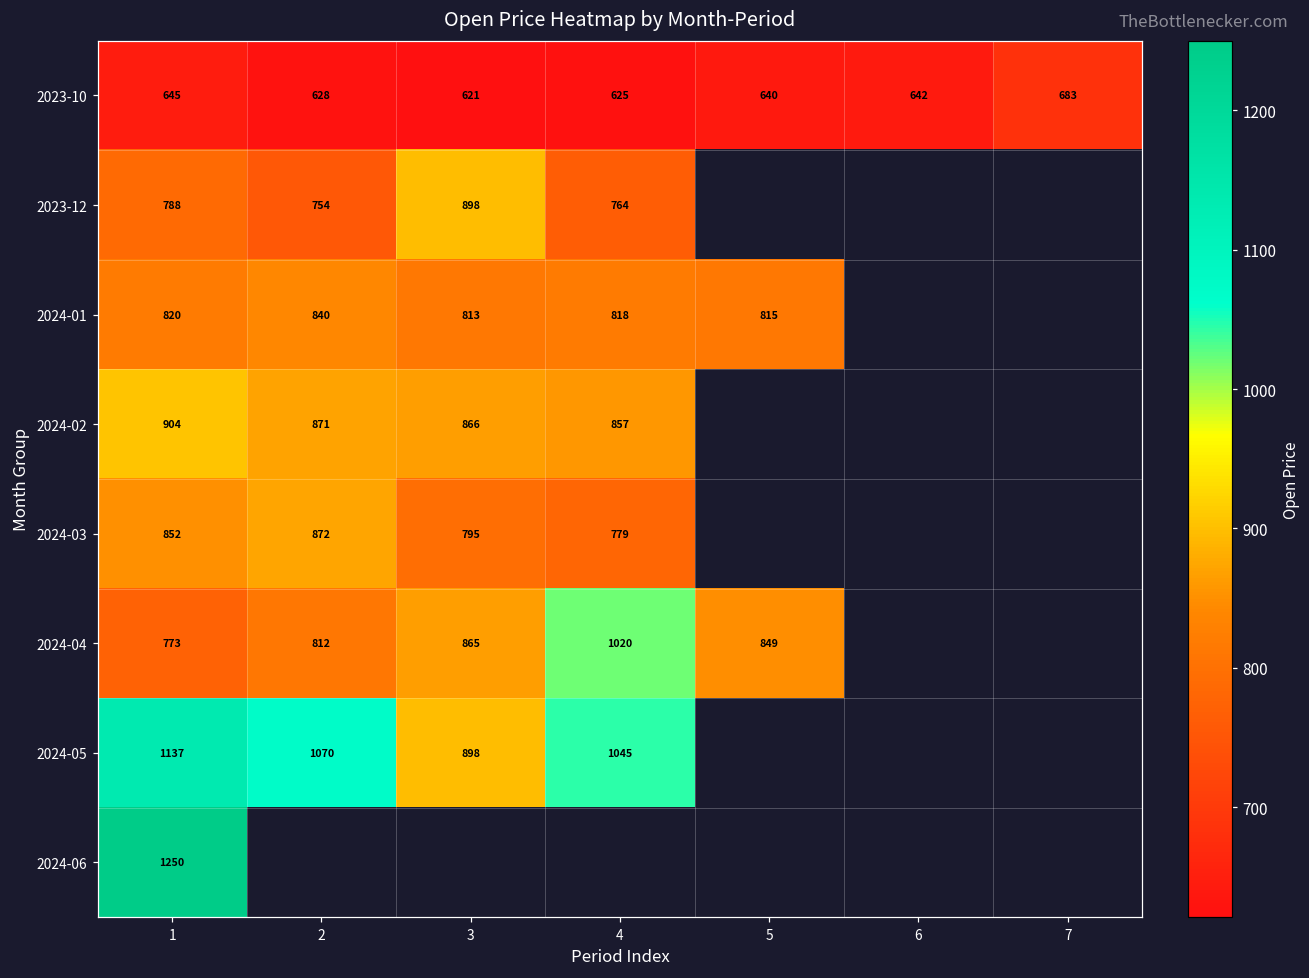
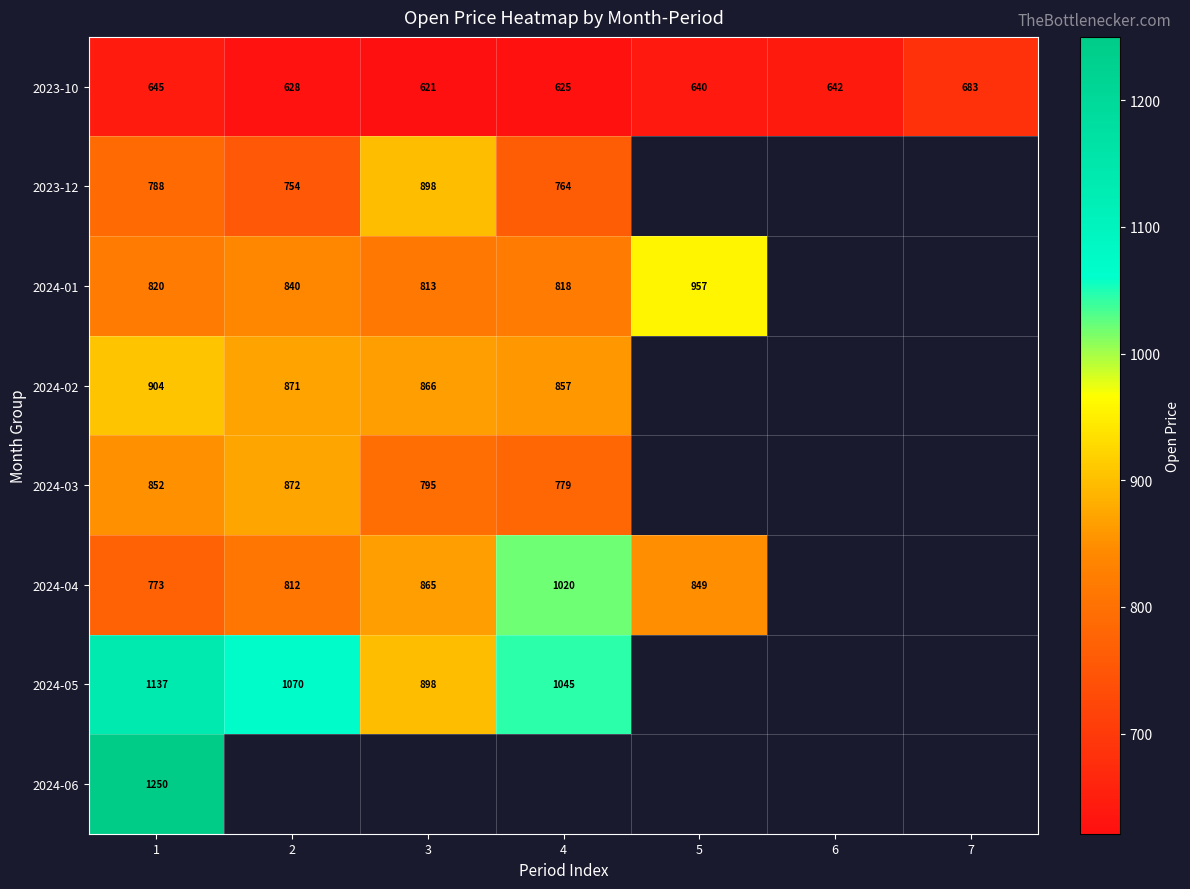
2024-01, 5: 815 -> 957
